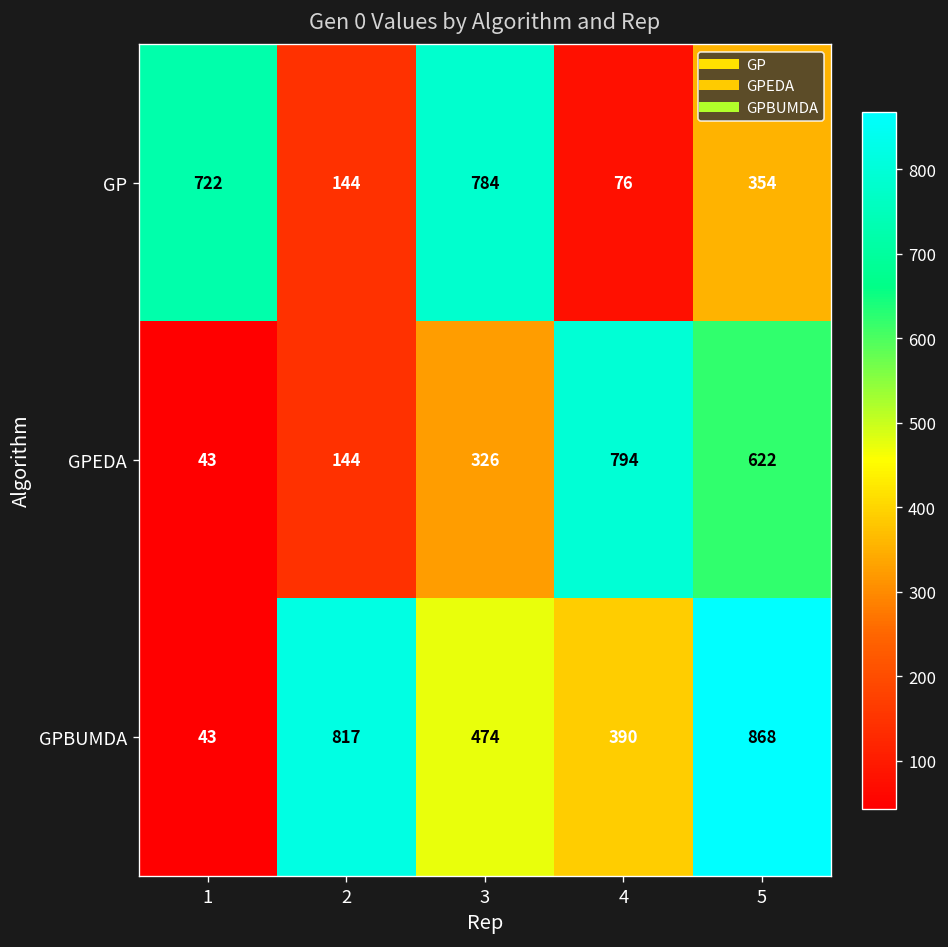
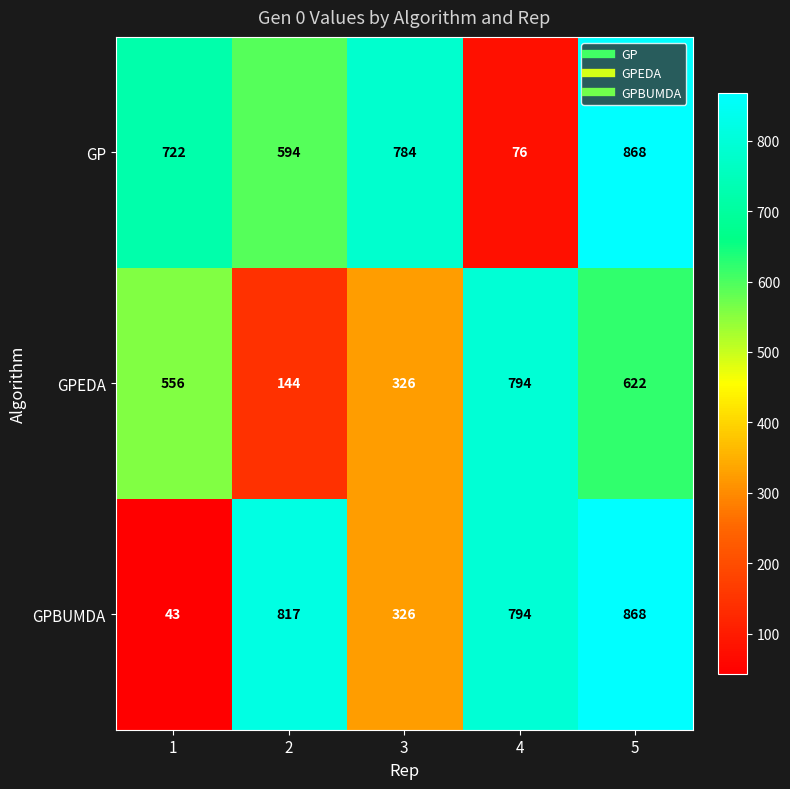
GP, 2: 144 -> 594
GP, 5: 354 -> 868
GPEDA, 1: 43 -> 556
GPBUMDA, 3: 474 -> 326
GPBUMDA, 4: 390 -> 794
